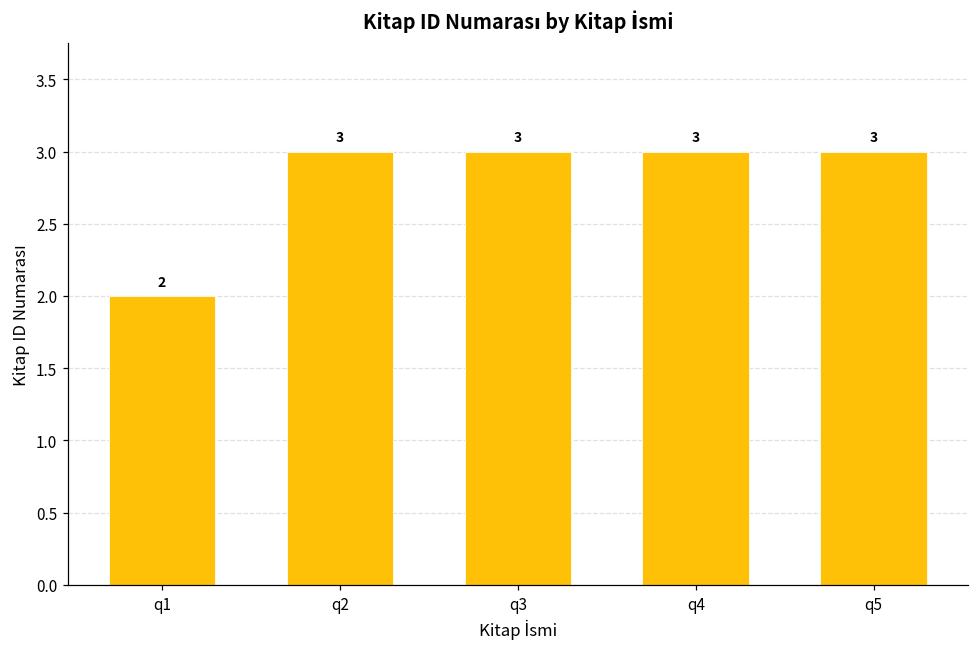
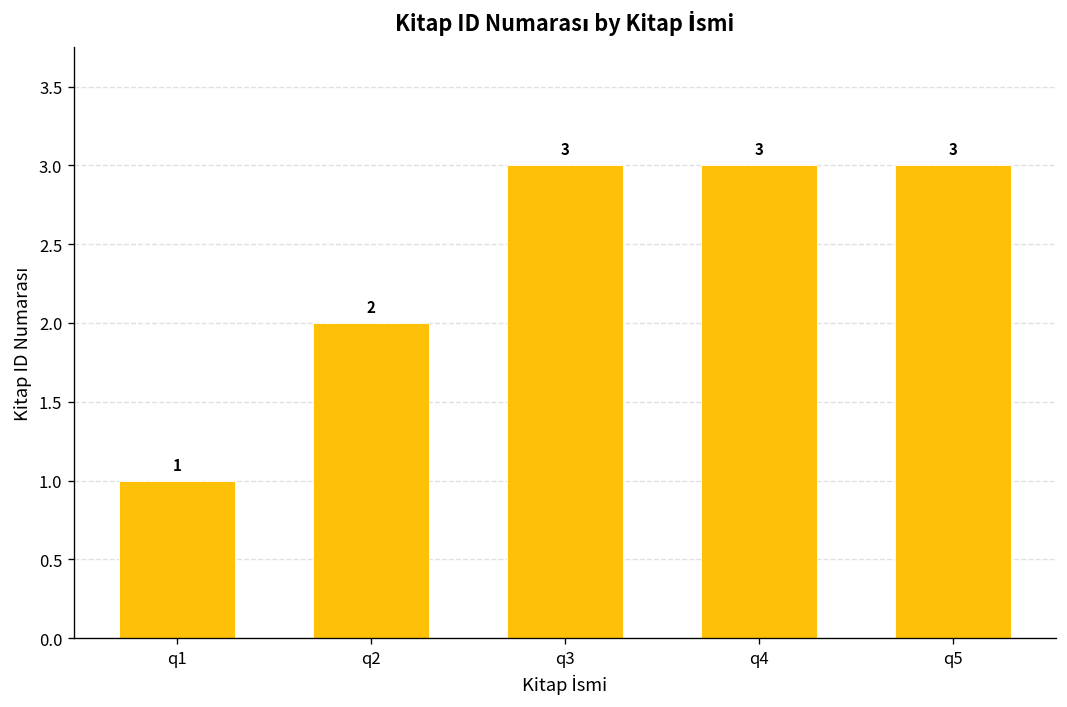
q1: 2 -> 1
q2: 3 -> 2
